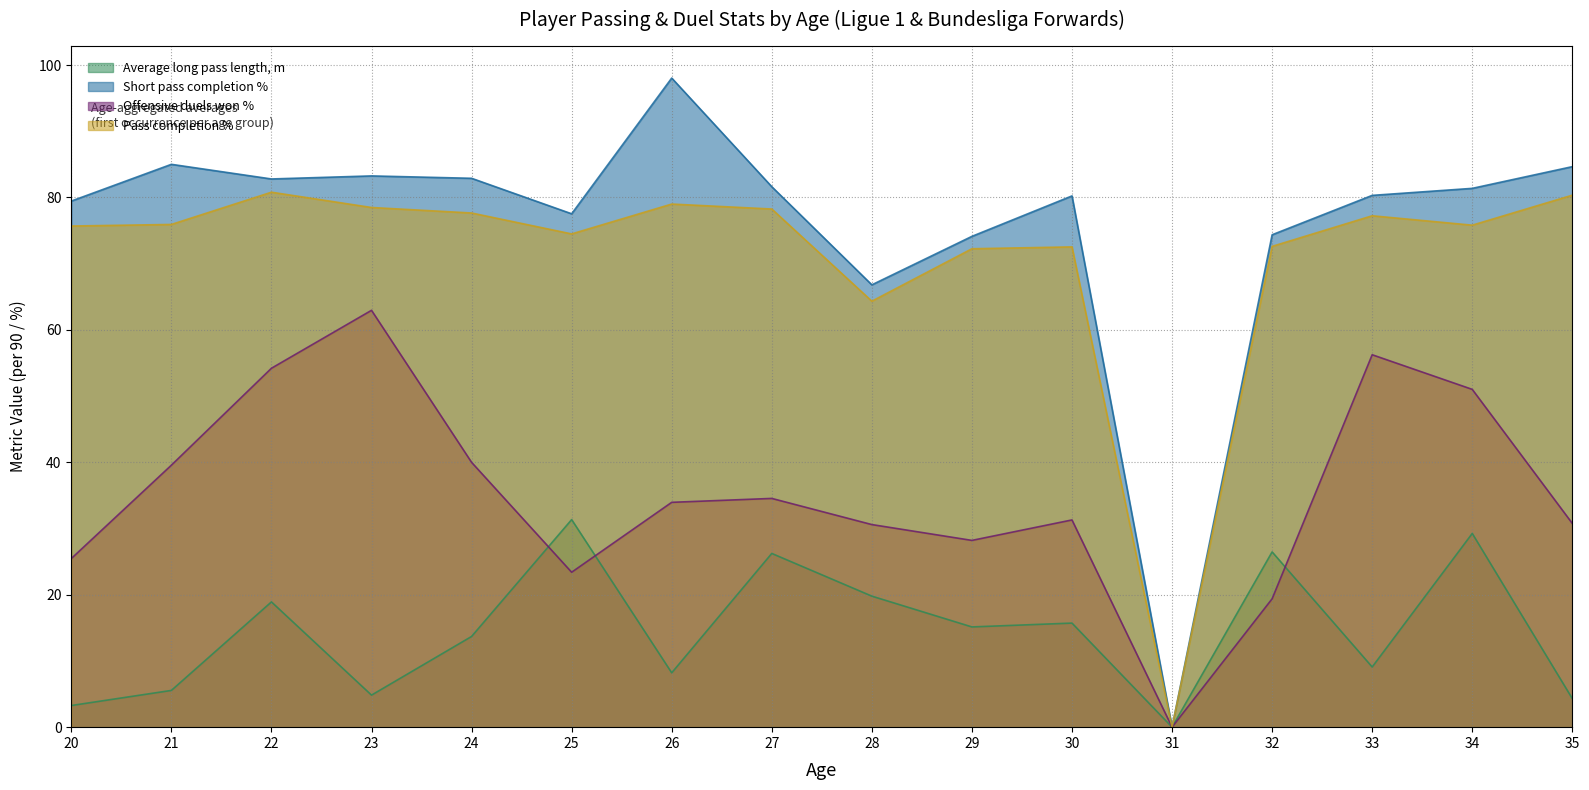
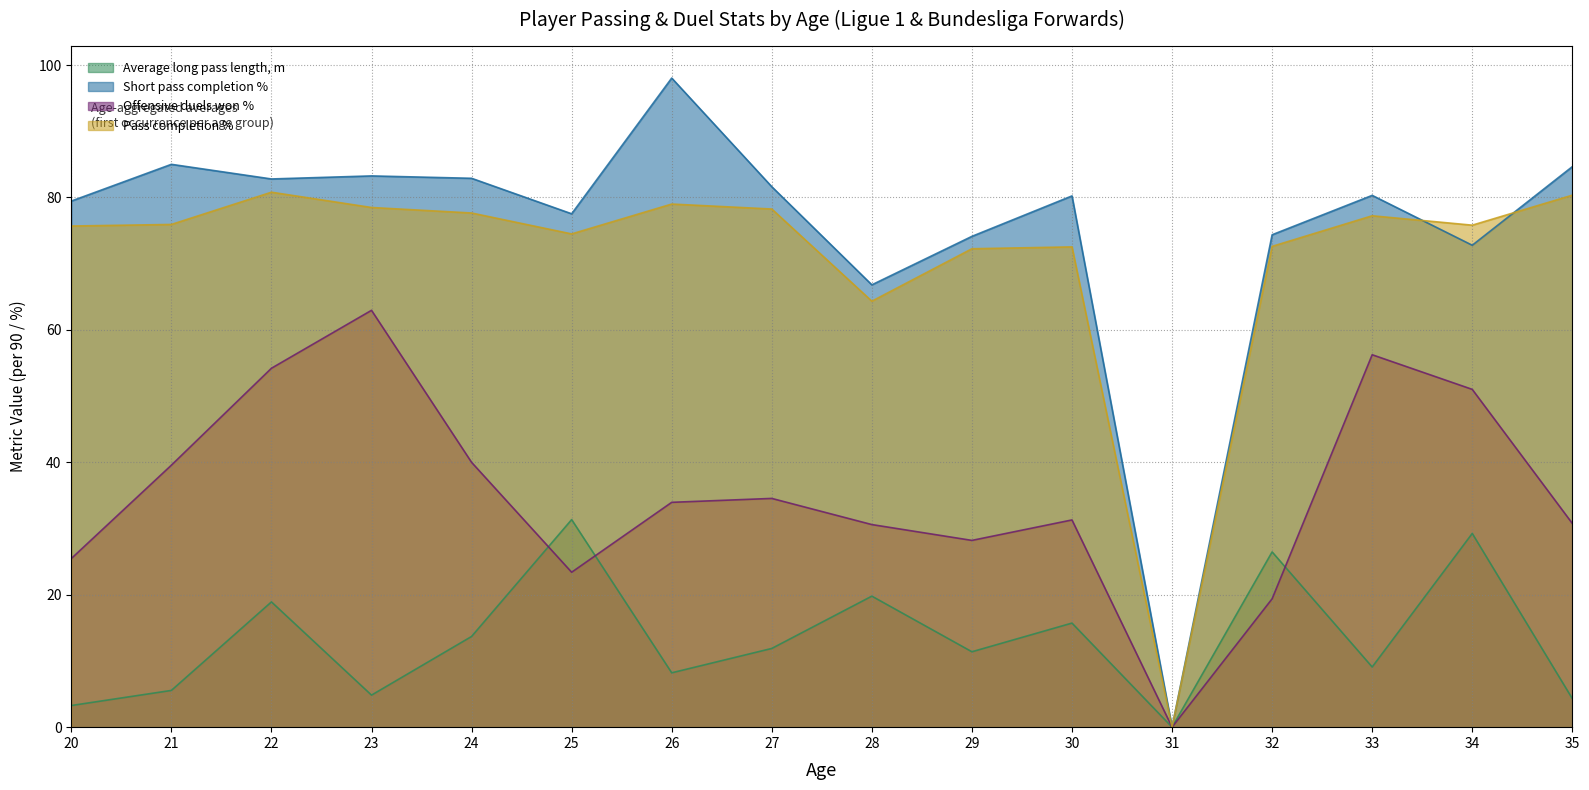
Average long pass length, m, 27: 26 -> 12
Average long pass length, m, 29: 15 -> 11
Short pass completion %, 34: 81 -> 73
